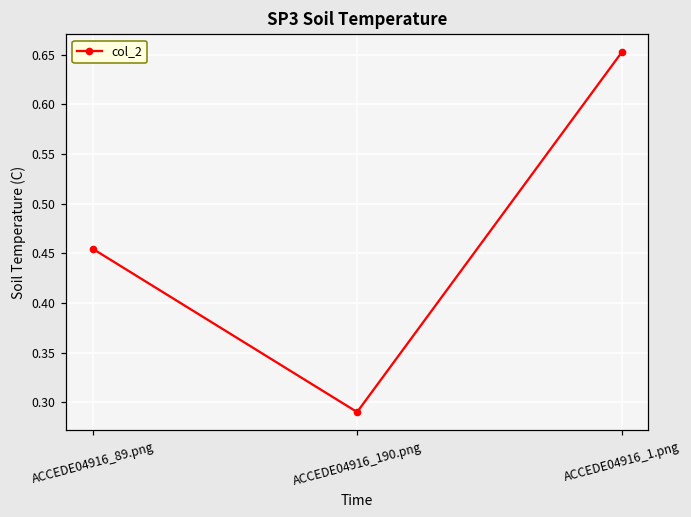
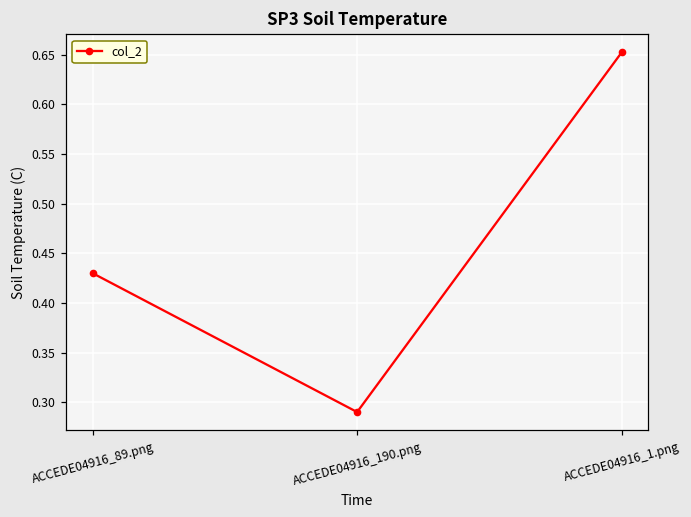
ACCEDE04916_89.png: 0.45 -> 0.43
